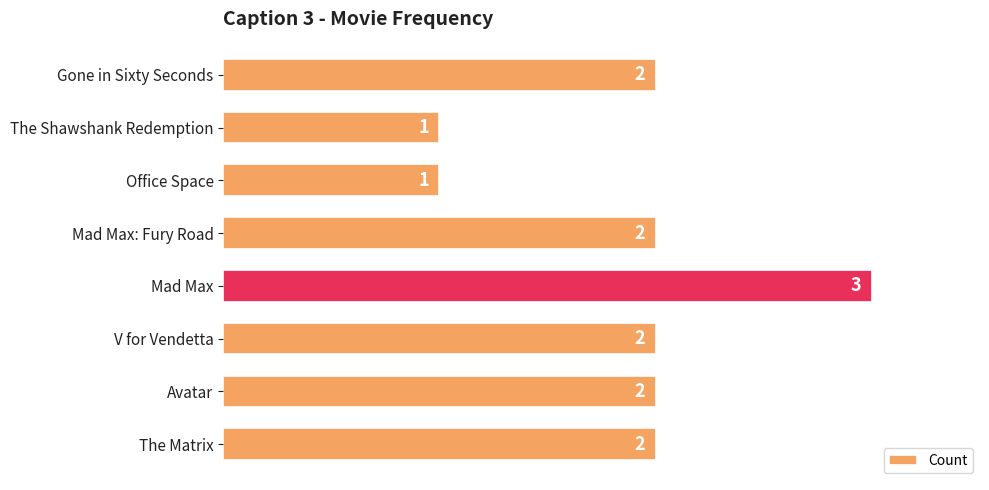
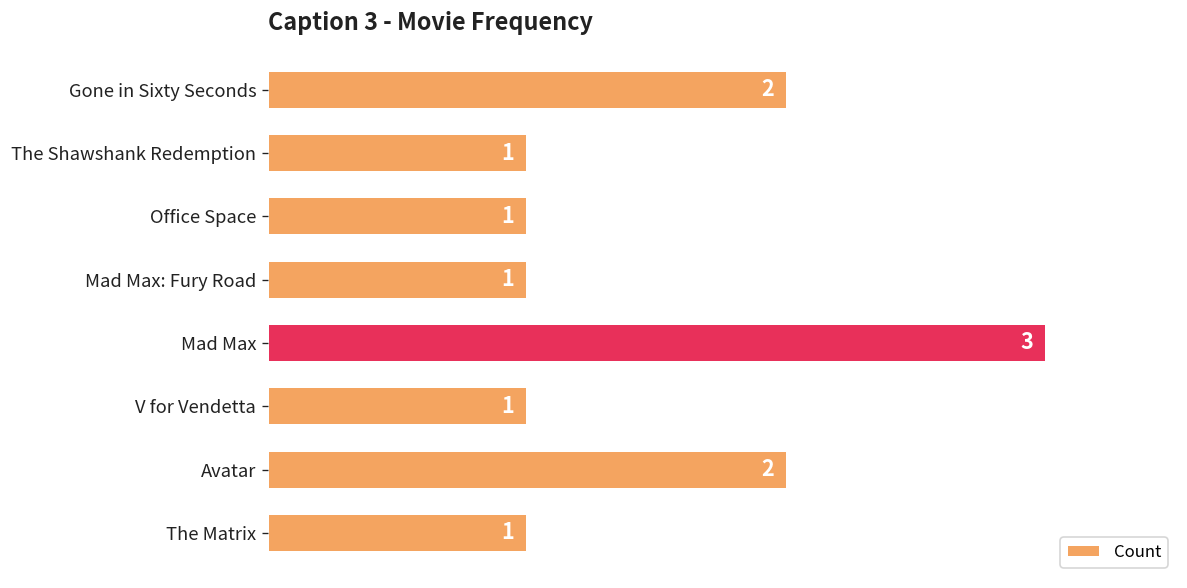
Mad Max: Fury Road: 2 -> 1
V for Vendetta: 2 -> 1
The Matrix: 2 -> 1
